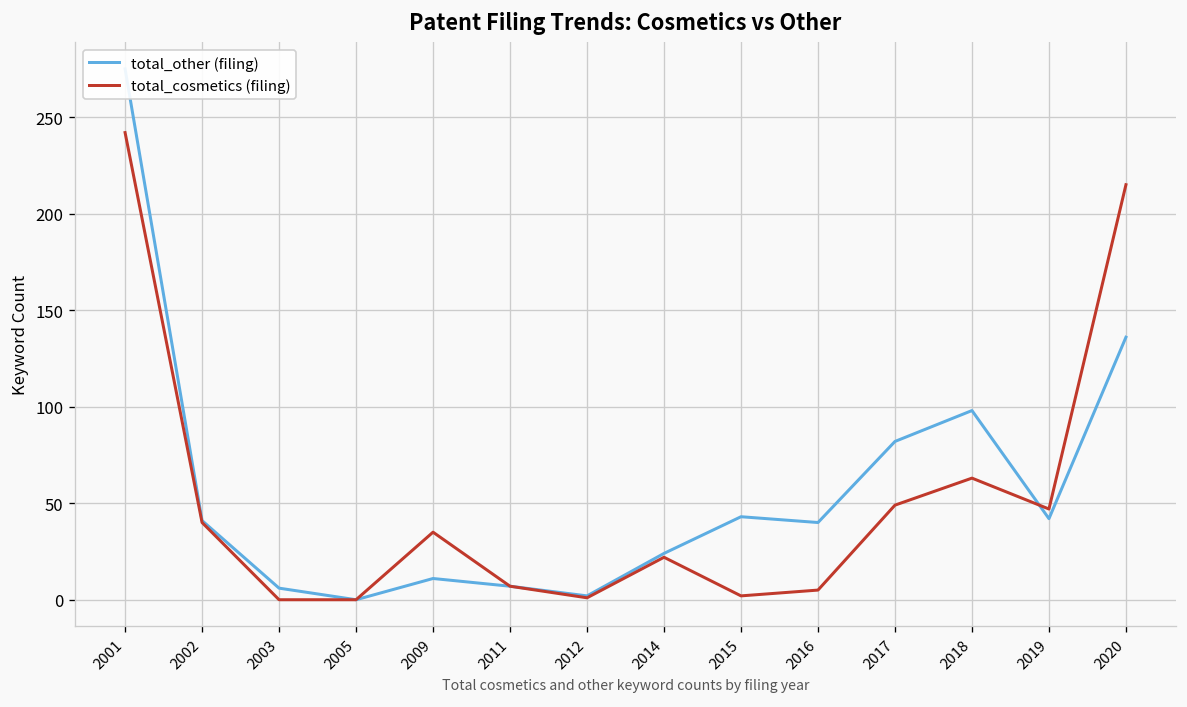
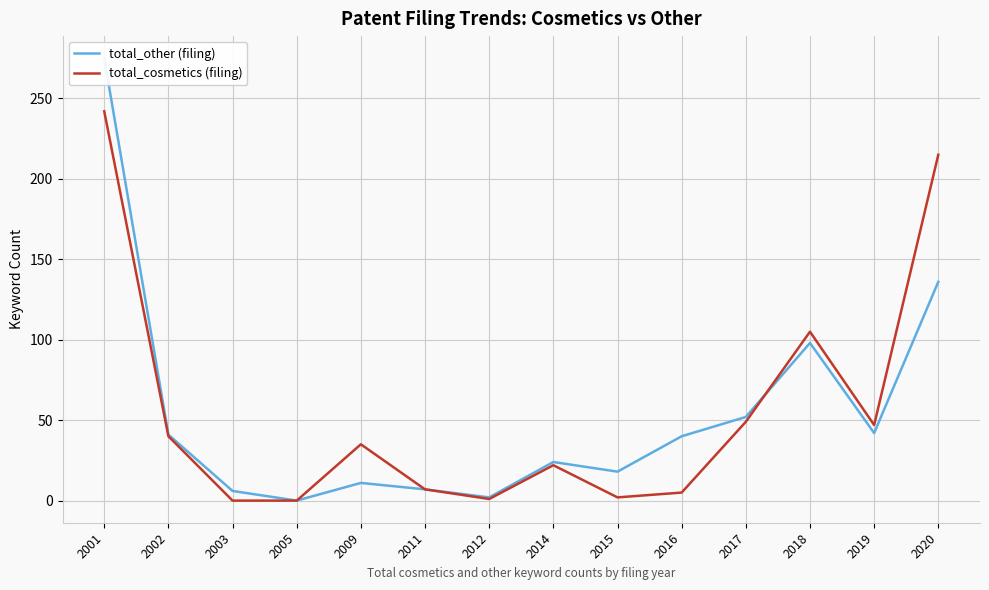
total_other (filing), 2015: 43 -> 18
total_other (filing), 2017: 82 -> 52
total_cosmetics (filing), 2018: 63 -> 105
